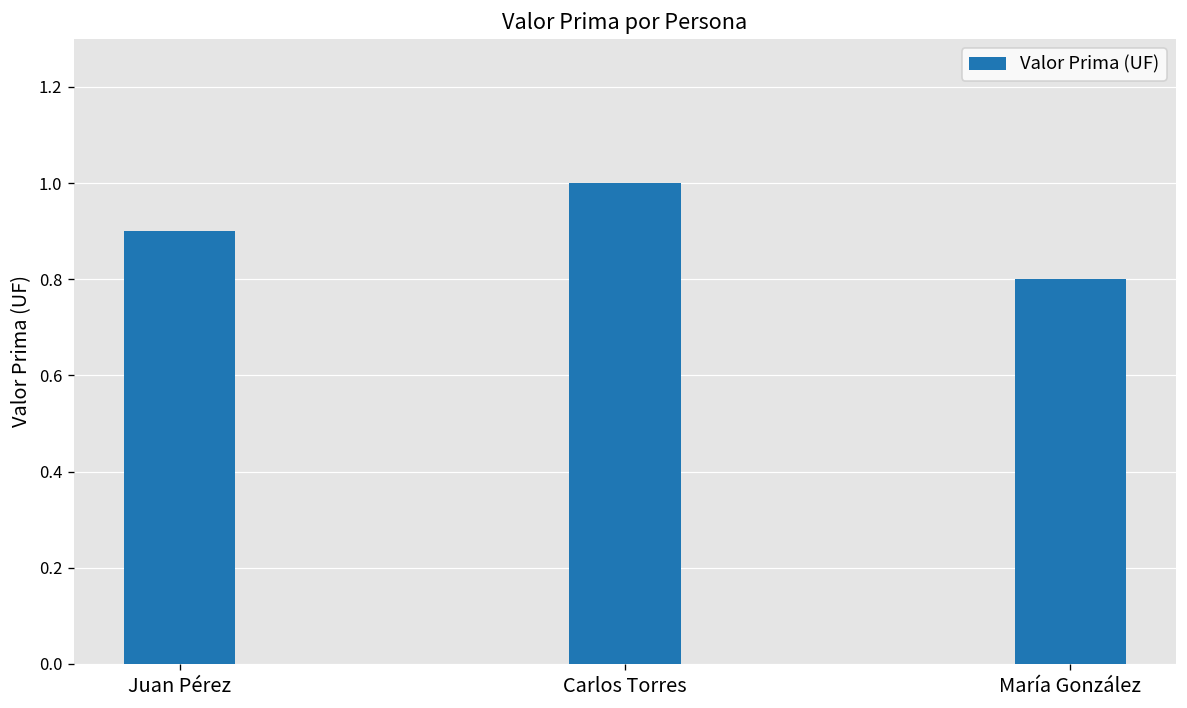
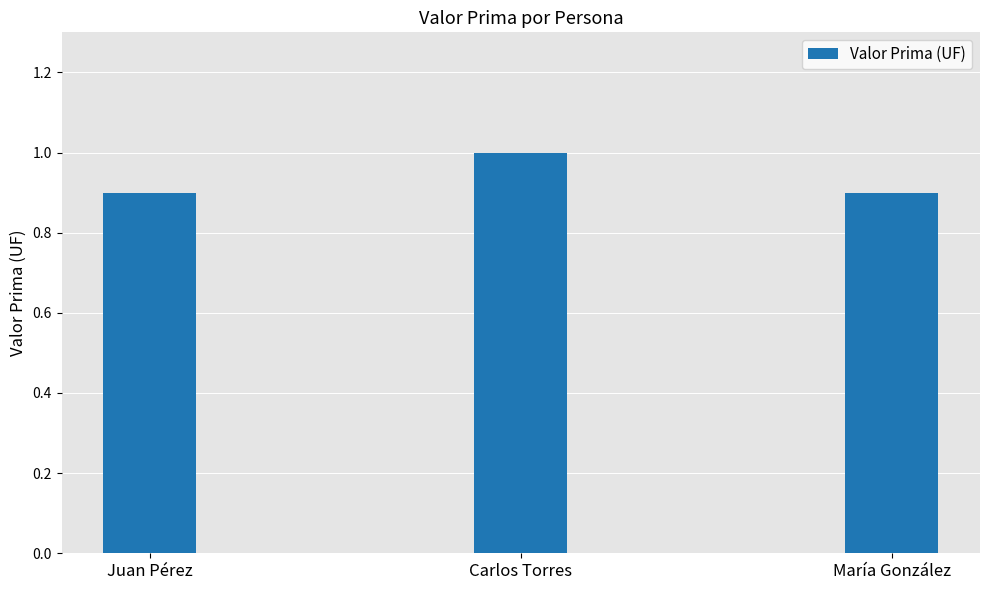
María González: 0.8 -> 0.9
